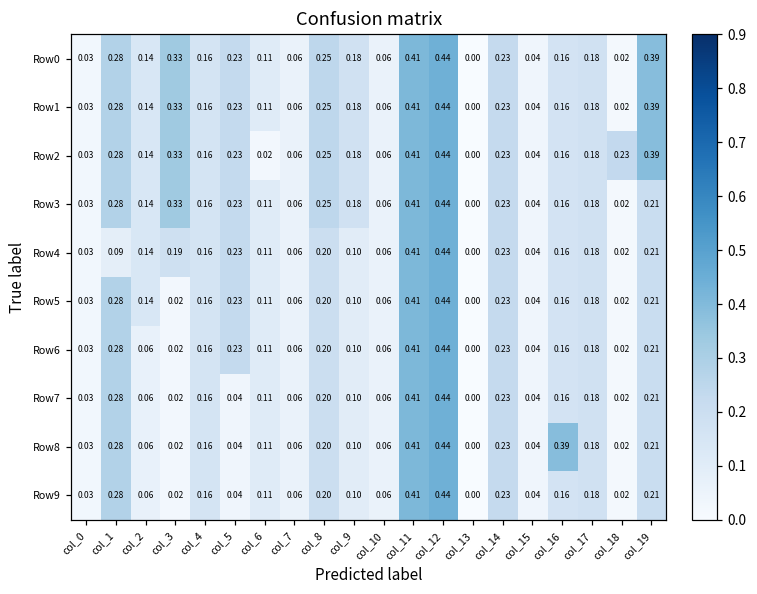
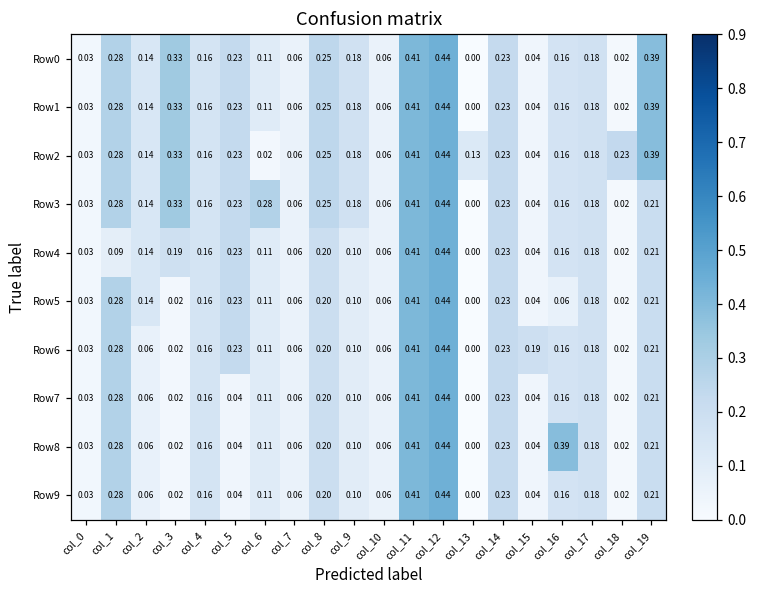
Row2, col_13: 0.00 -> 0.13
Row3, col_6: 0.11 -> 0.28
Row5, col_16: 0.16 -> 0.06
Row6, col_15: 0.04 -> 0.19
